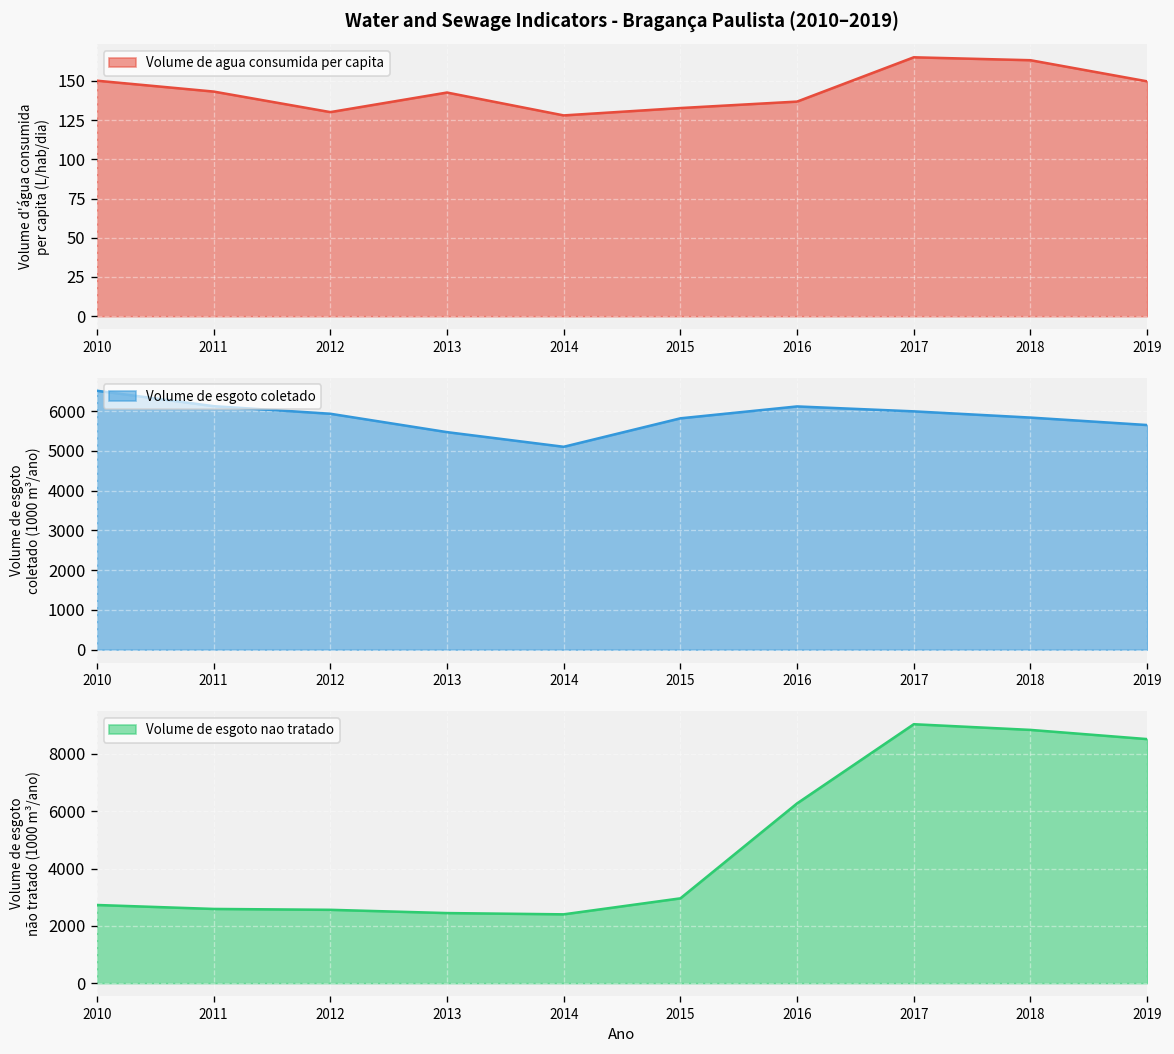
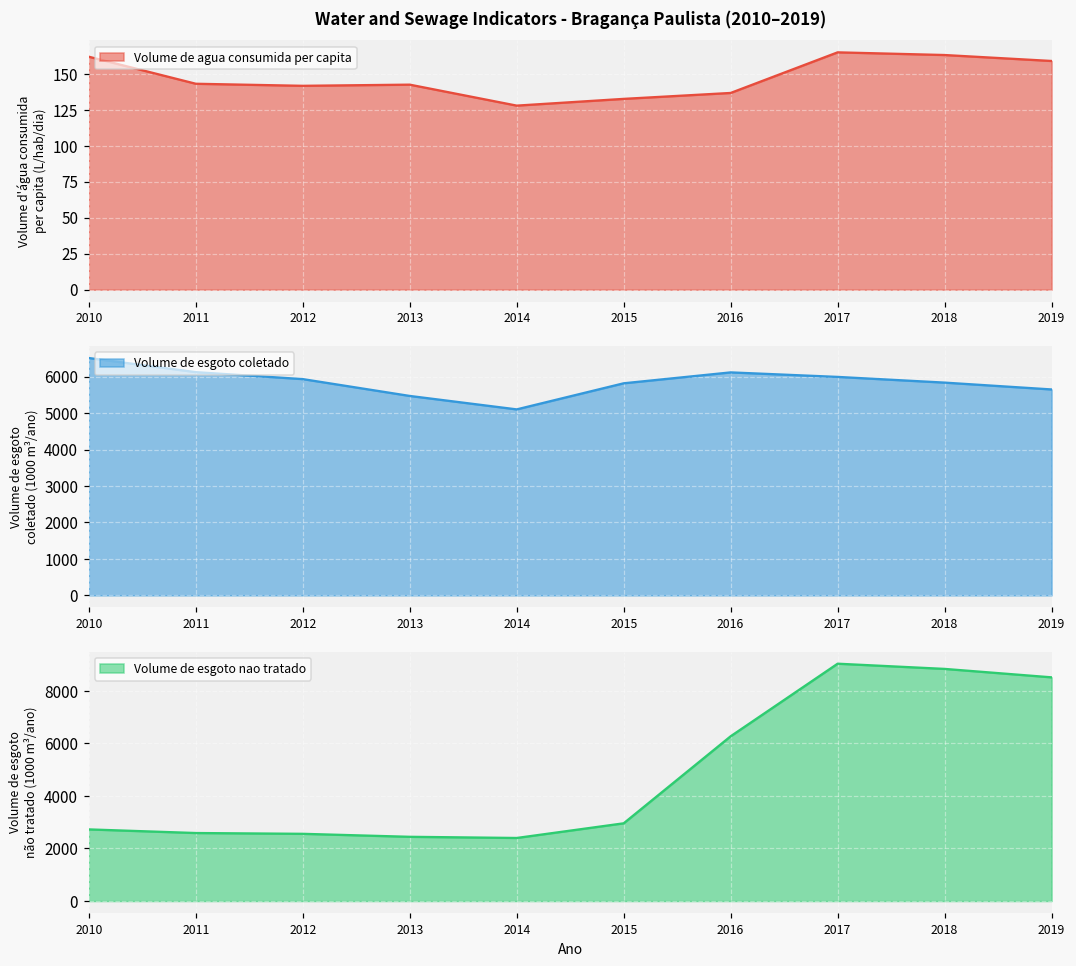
Water and Sewage Indicators - Bragança Paulista (2010–2019), 2010: 150 -> 162
Water and Sewage Indicators - Bragança Paulista (2010–2019), 2012: 130 -> 142
Water and Sewage Indicators - Bragança Paulista (2010–2019), 2019: 150 -> 159
